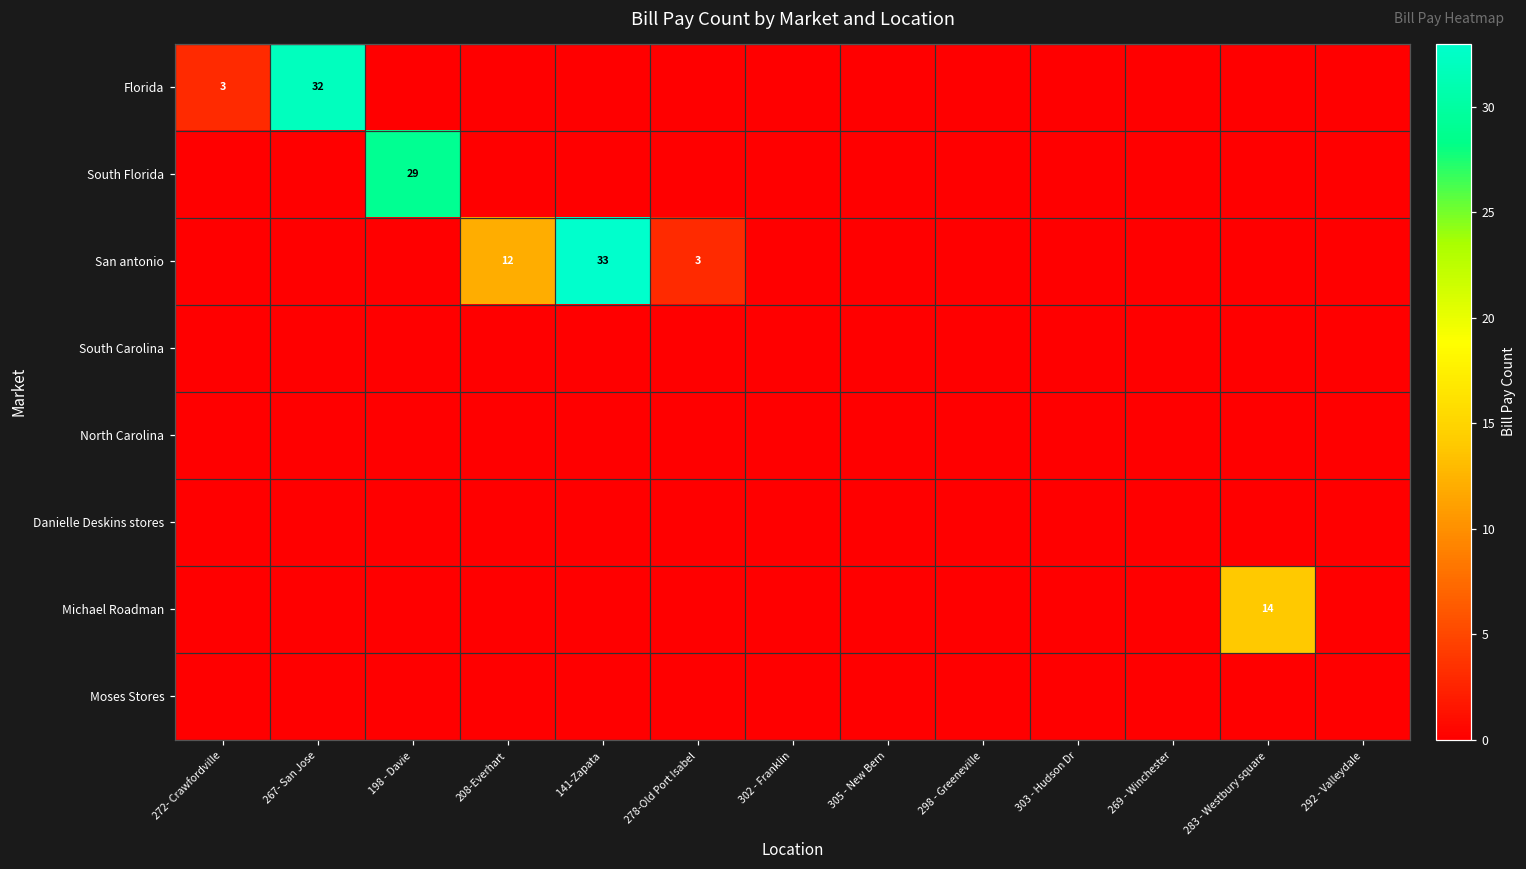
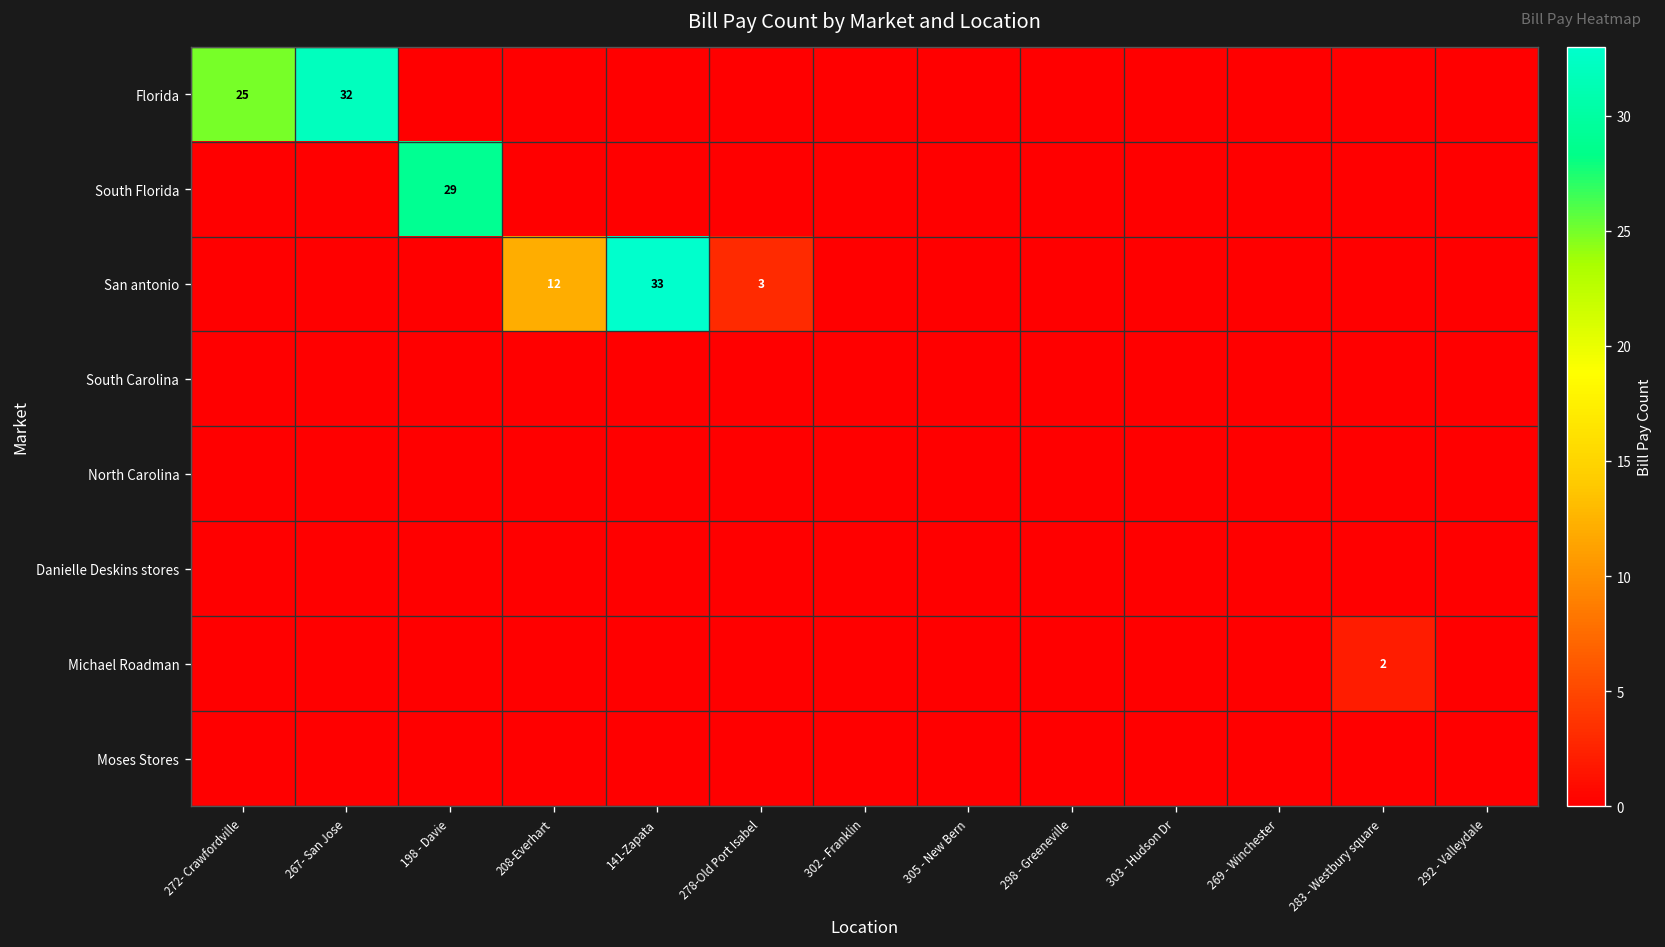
Florida, 272- Crawfordville: 3 -> 25
Michael Roadman, 283 - Westbury square: 14 -> 2
